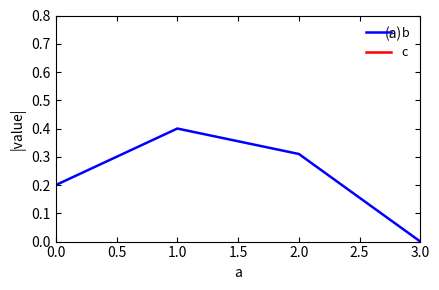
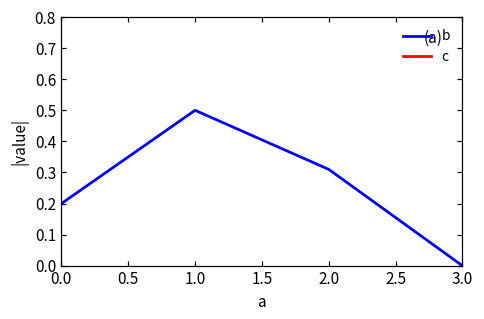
b, 1.0: 0.4 -> 0.5
